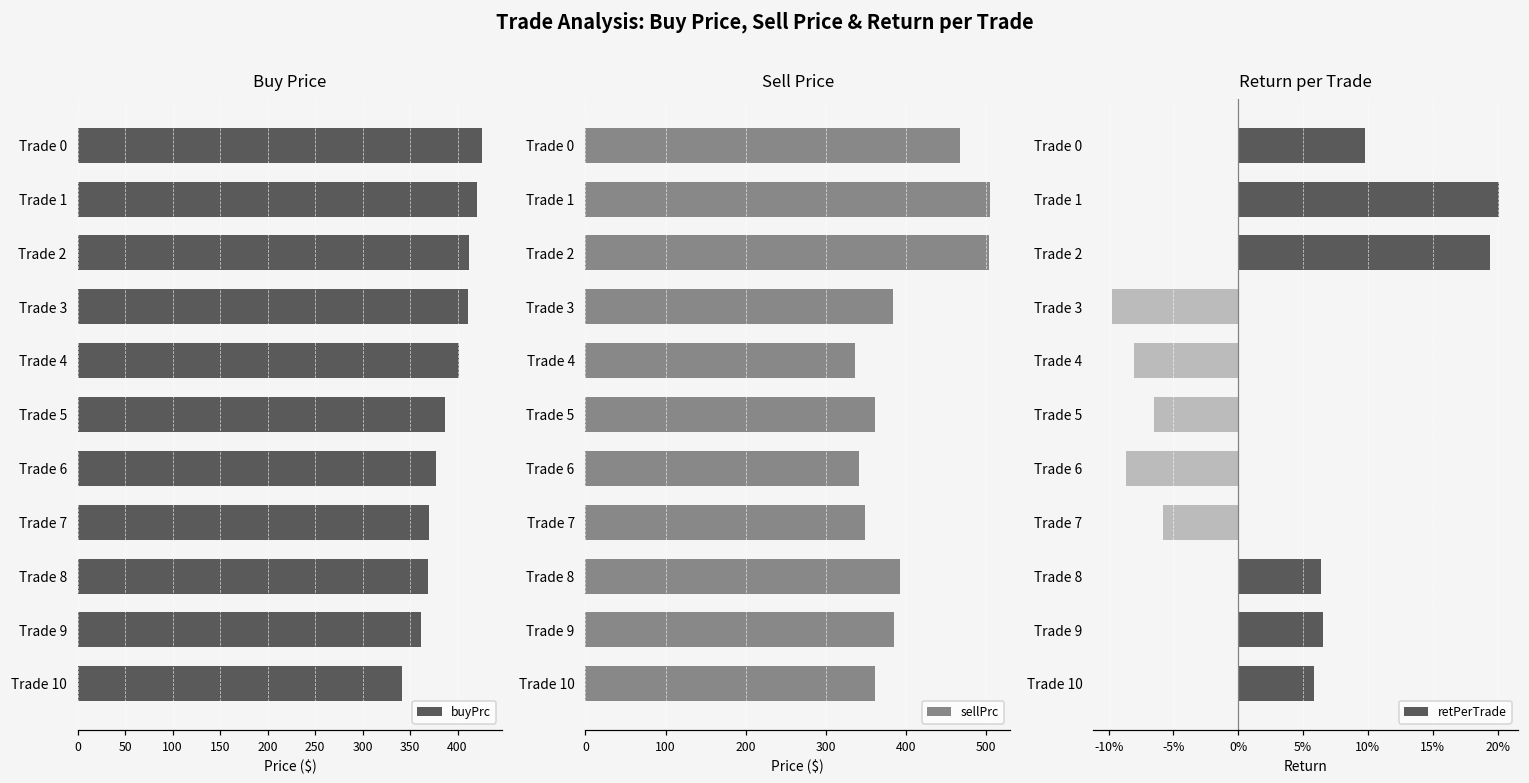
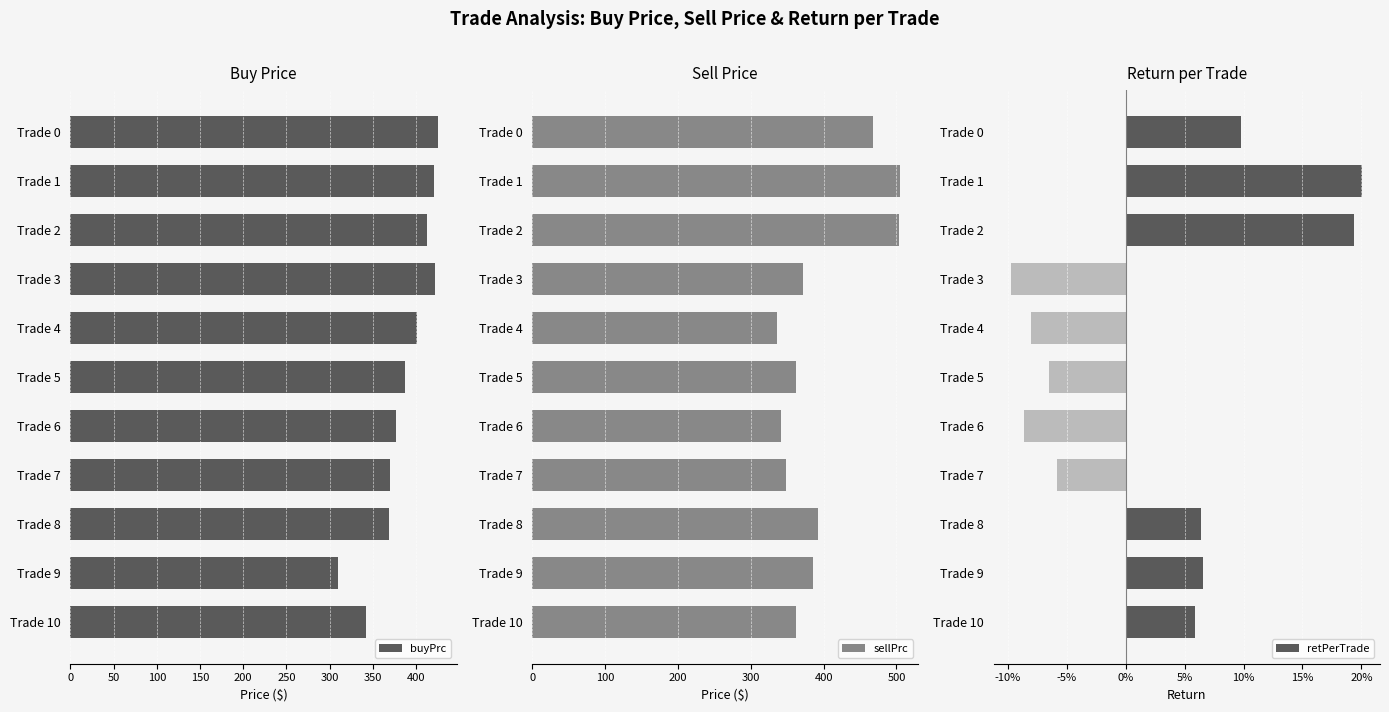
Buy Price, Trade 3: 410 -> 420
Buy Price, Trade 9: 360 -> 310
Sell Price, Trade 3: 380 -> 370
